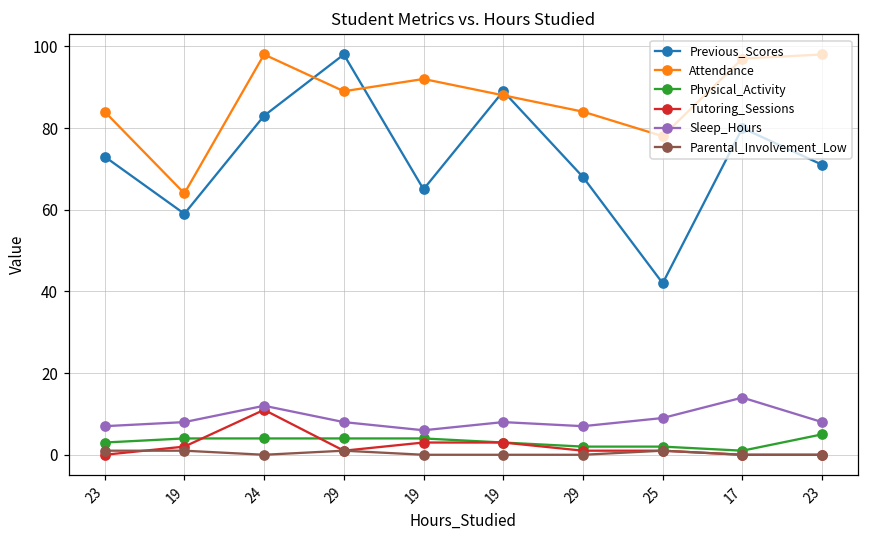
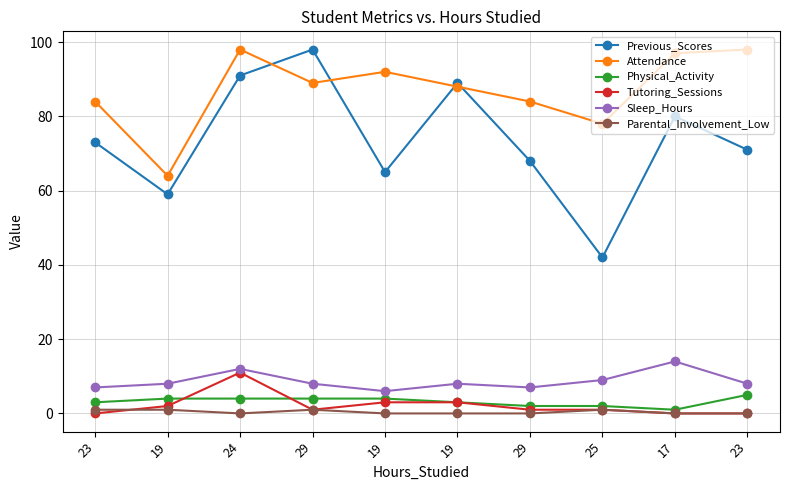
Previous_Scores, 24: 83 -> 91
